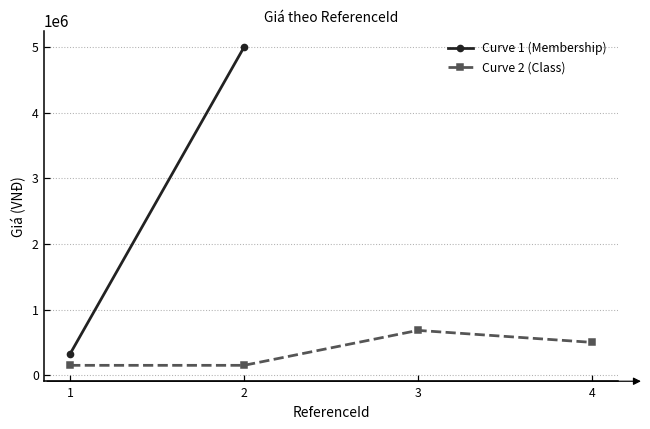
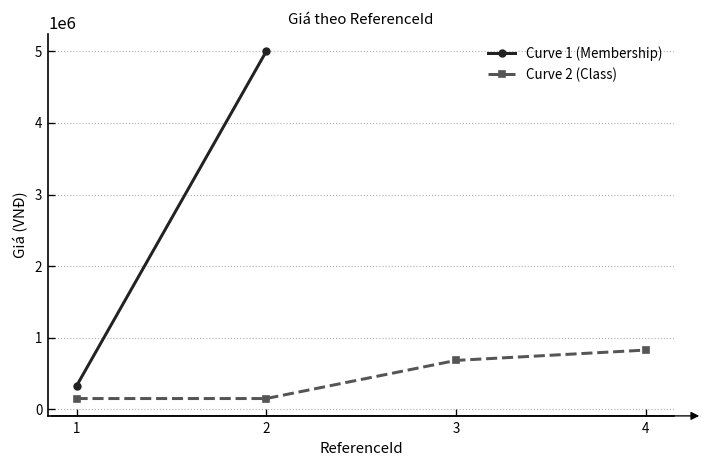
Curve 2 (Class), 4: 500000 -> 800000
